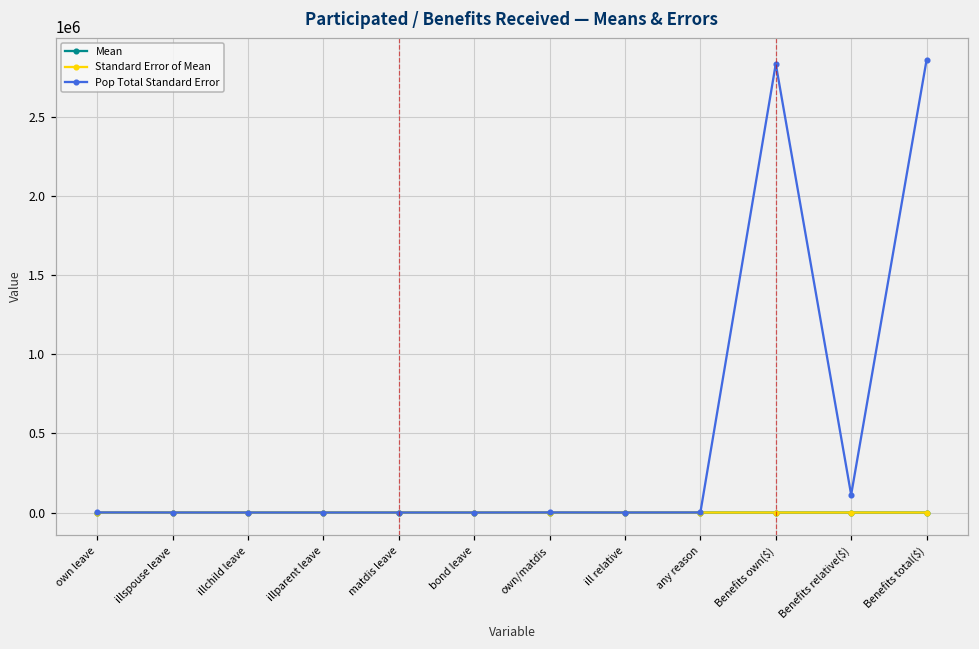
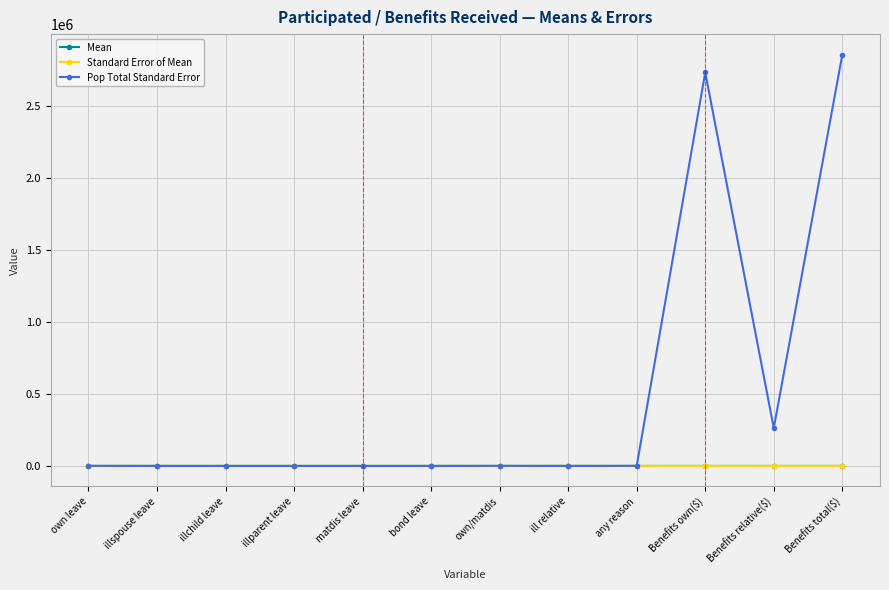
Pop Total Standard Error, Benefits own($): 2830000 -> 2730000
Pop Total Standard Error, Benefits relative($): 110000 -> 260000
